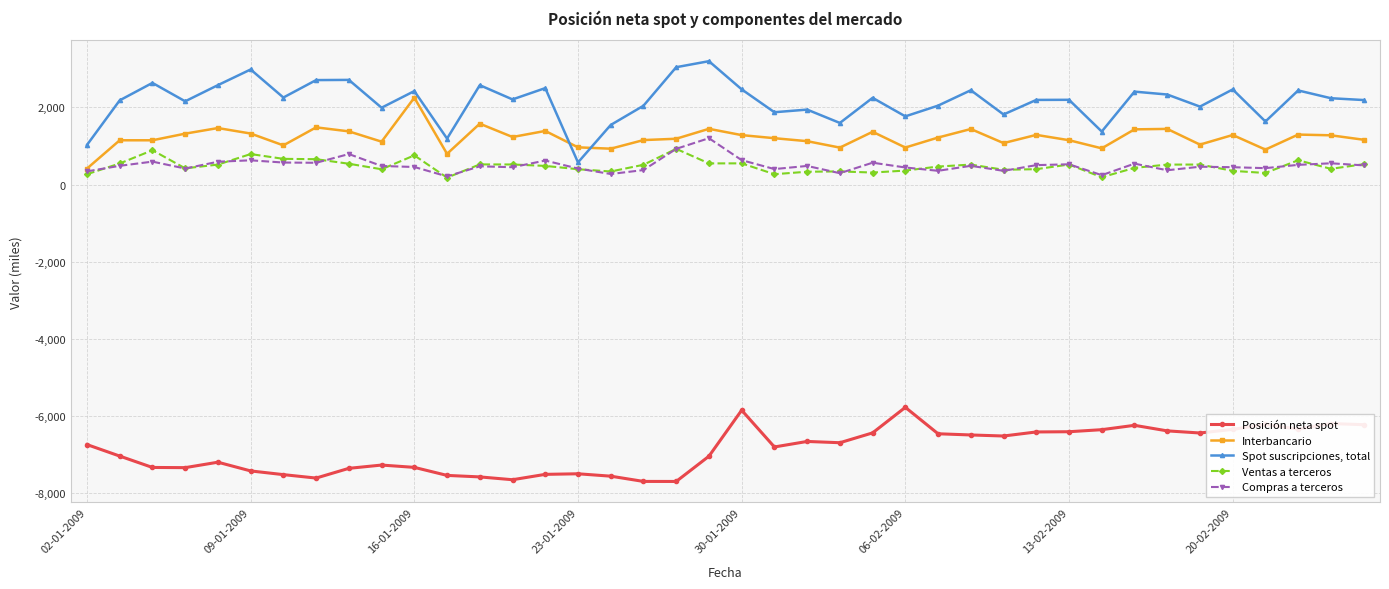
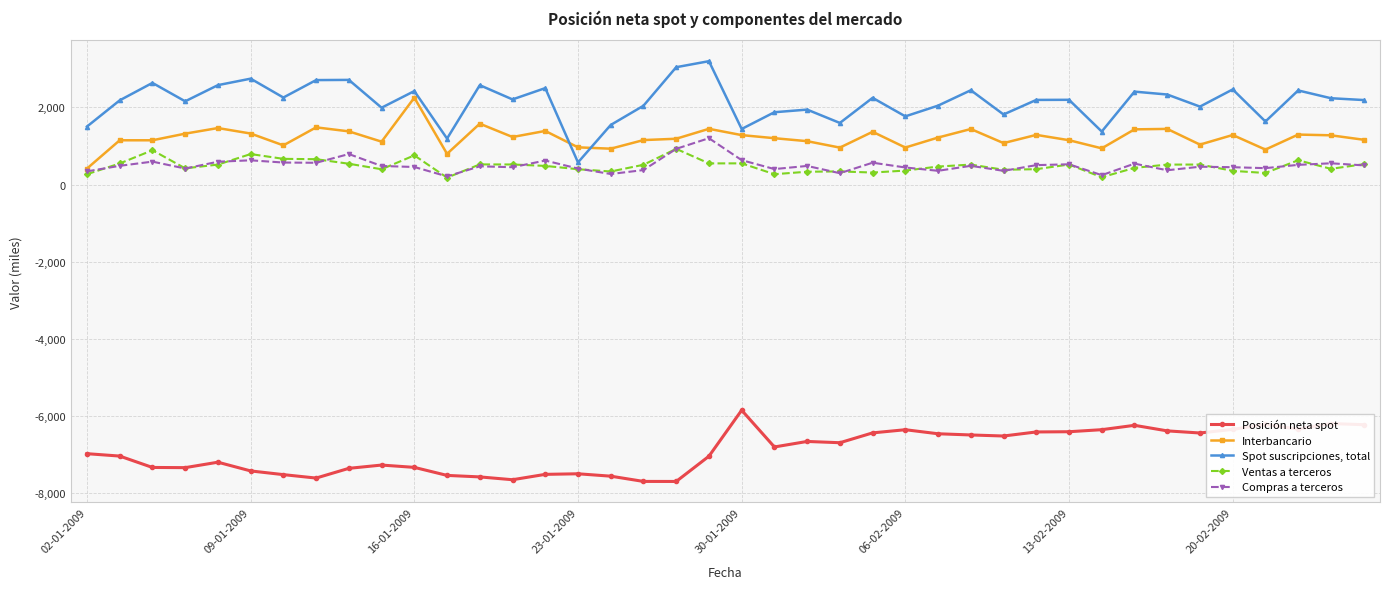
Posición neta spot, 02-01-2009: -6,700 -> -7,000
Spot suscripciones, total, 02-01-2009: 1,000 -> 1,500
Spot suscripciones, total, 09-01-2009: 3,000 -> 2,700
Spot suscripciones, total, 30-01-2009: 2,500 -> 1,400
Posición neta spot, 06-02-2009: -5,800 -> -6,400
